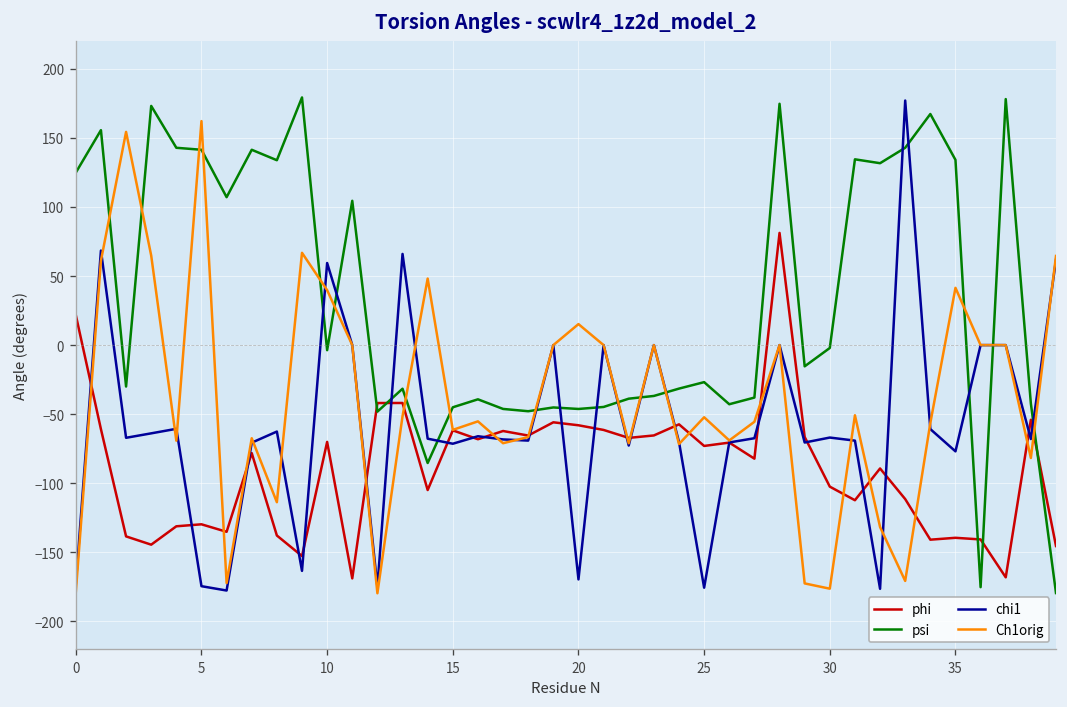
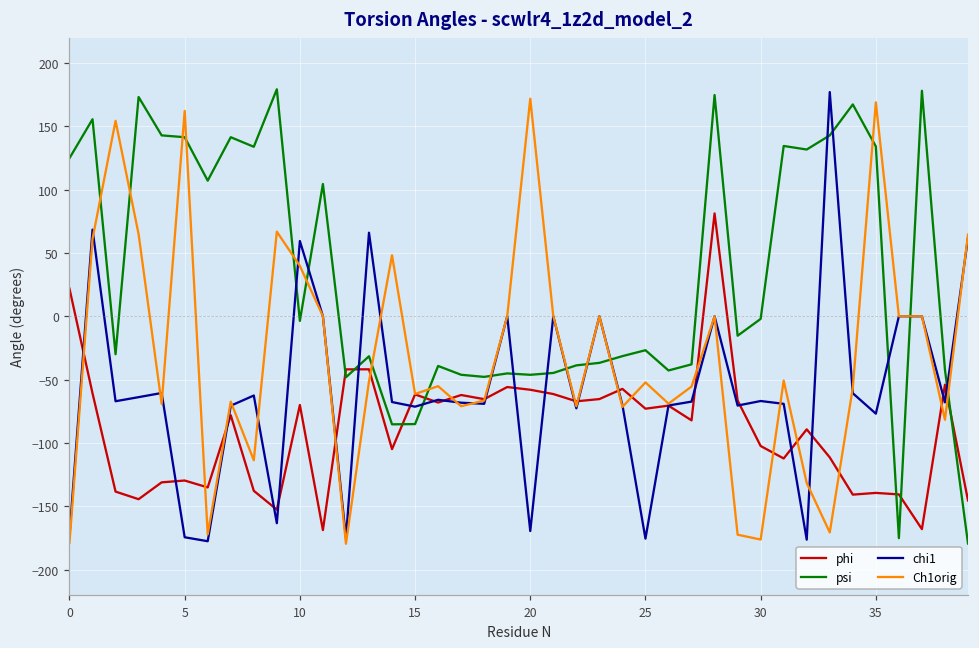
psi, 15: -45 -> -85
Ch1orig, 20: 15 -> 172
Ch1orig, 35: 41 -> 169
